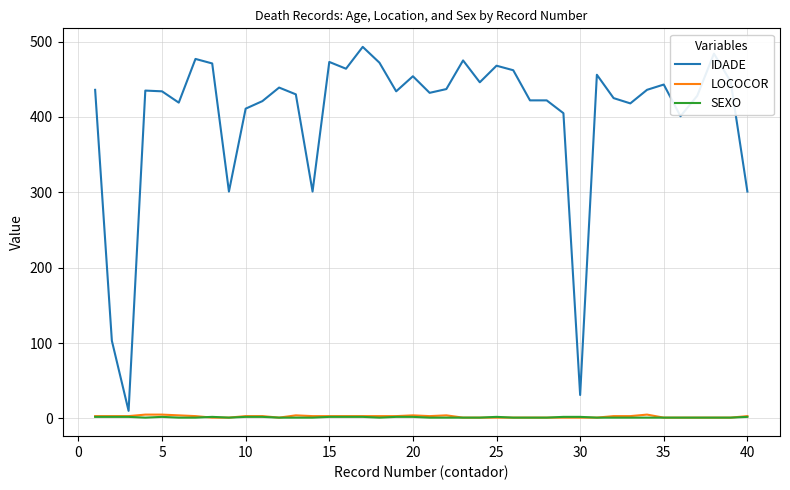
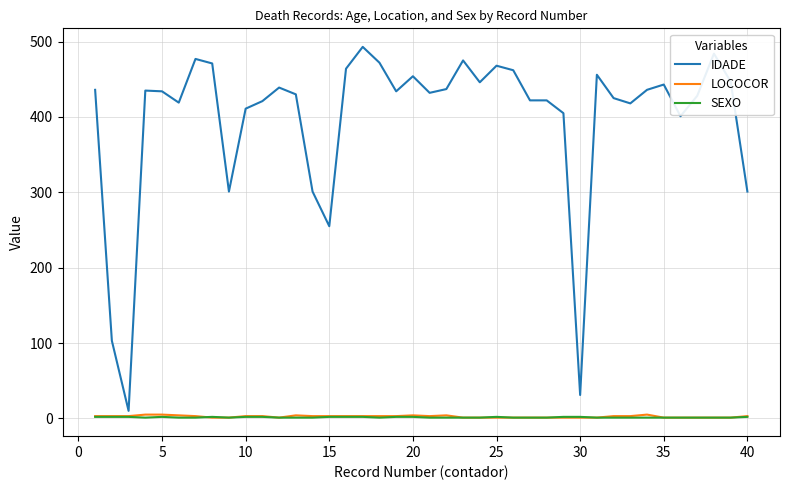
IDADE, 15: 470 -> 260
